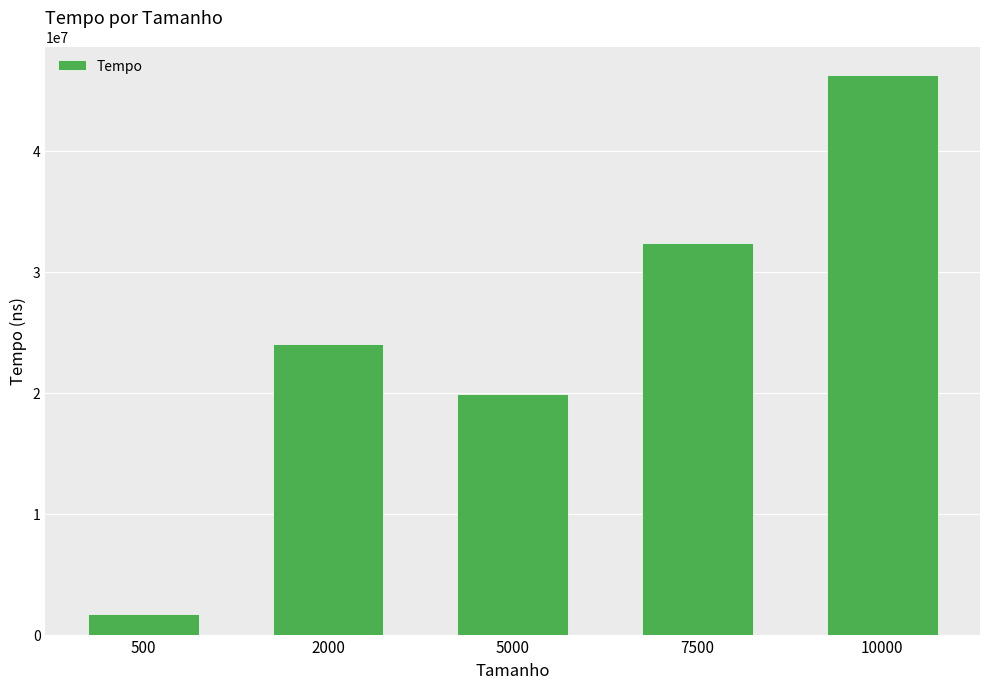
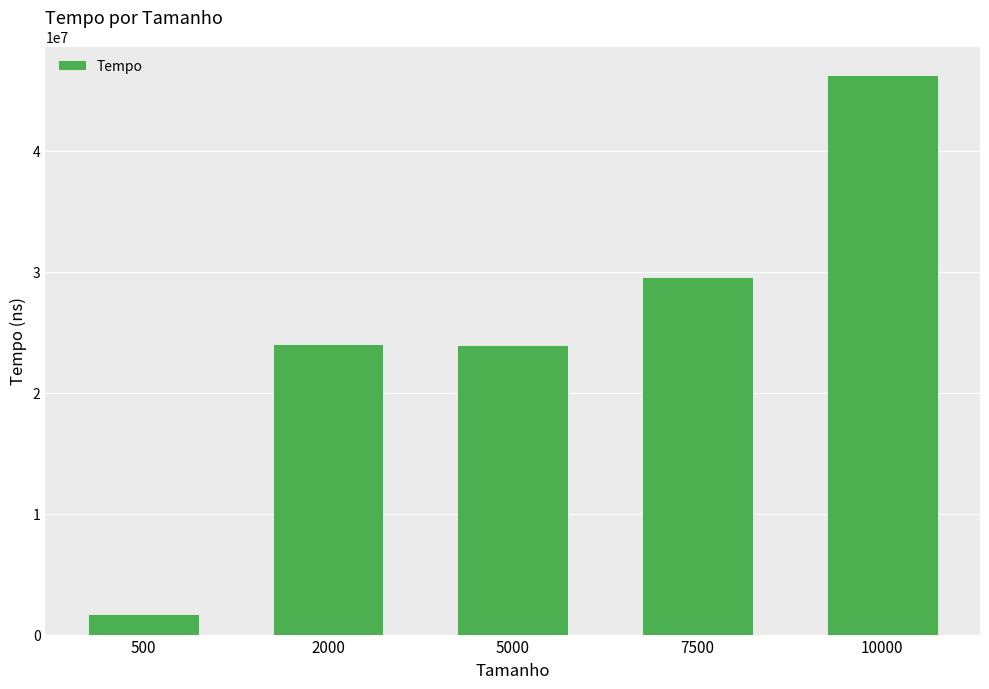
5000: 19900000 -> 24000000
7500: 32400000 -> 29600000
